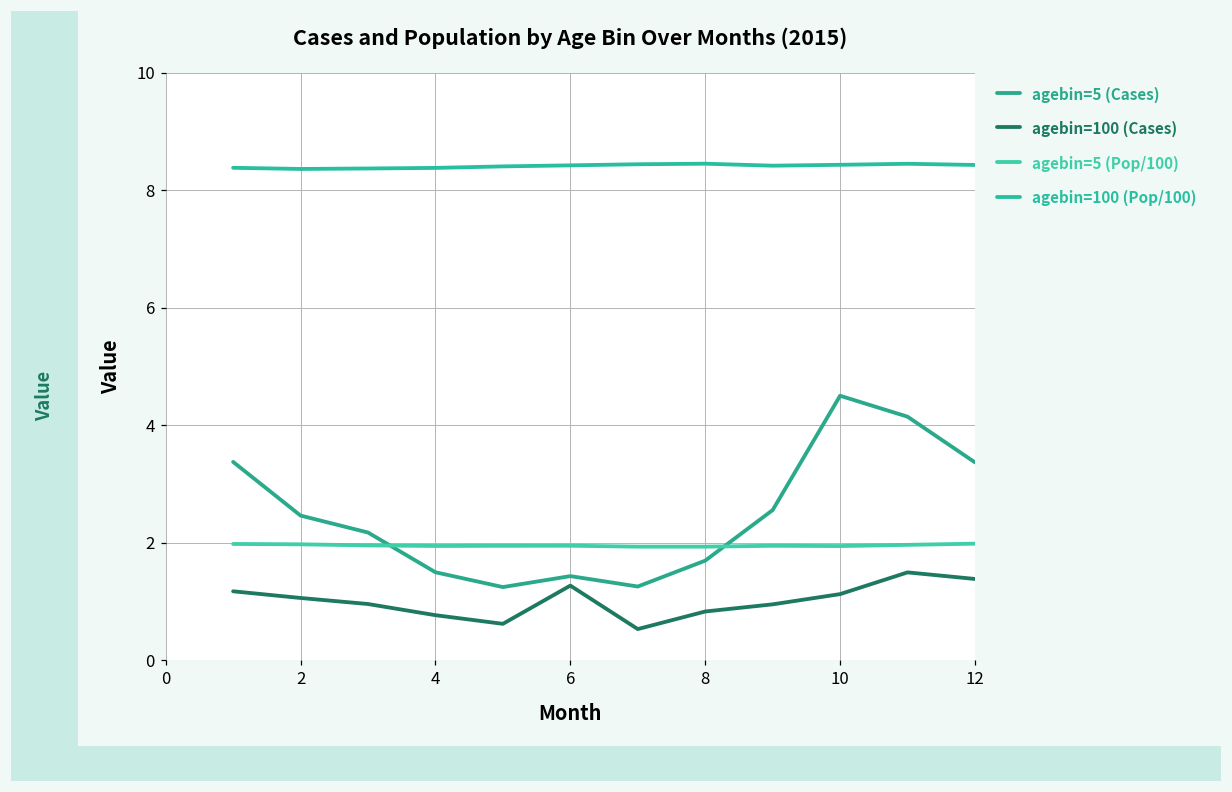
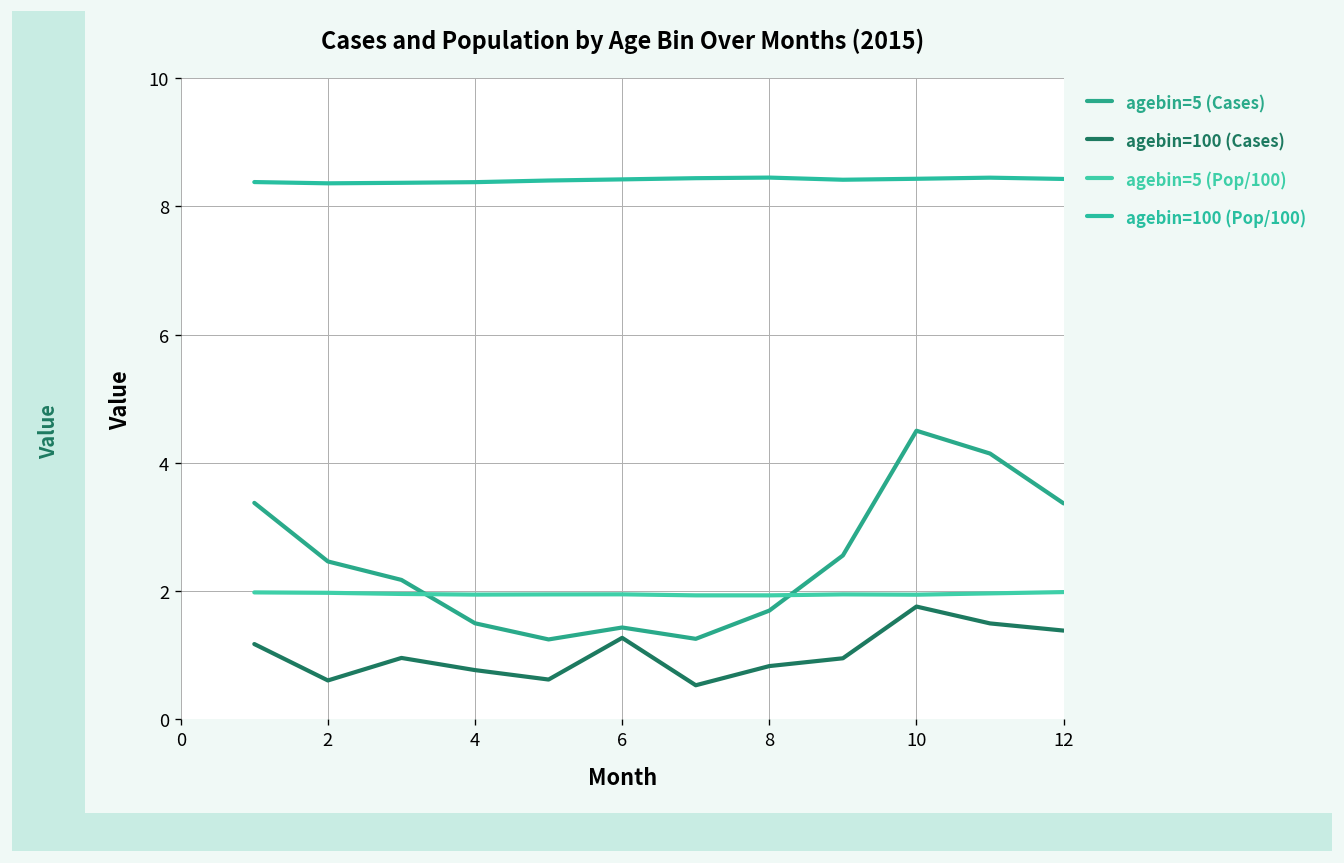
agebin=100 (Cases), 2: 1.1 -> 0.6
agebin=100 (Cases), 10: 1.1 -> 1.8
